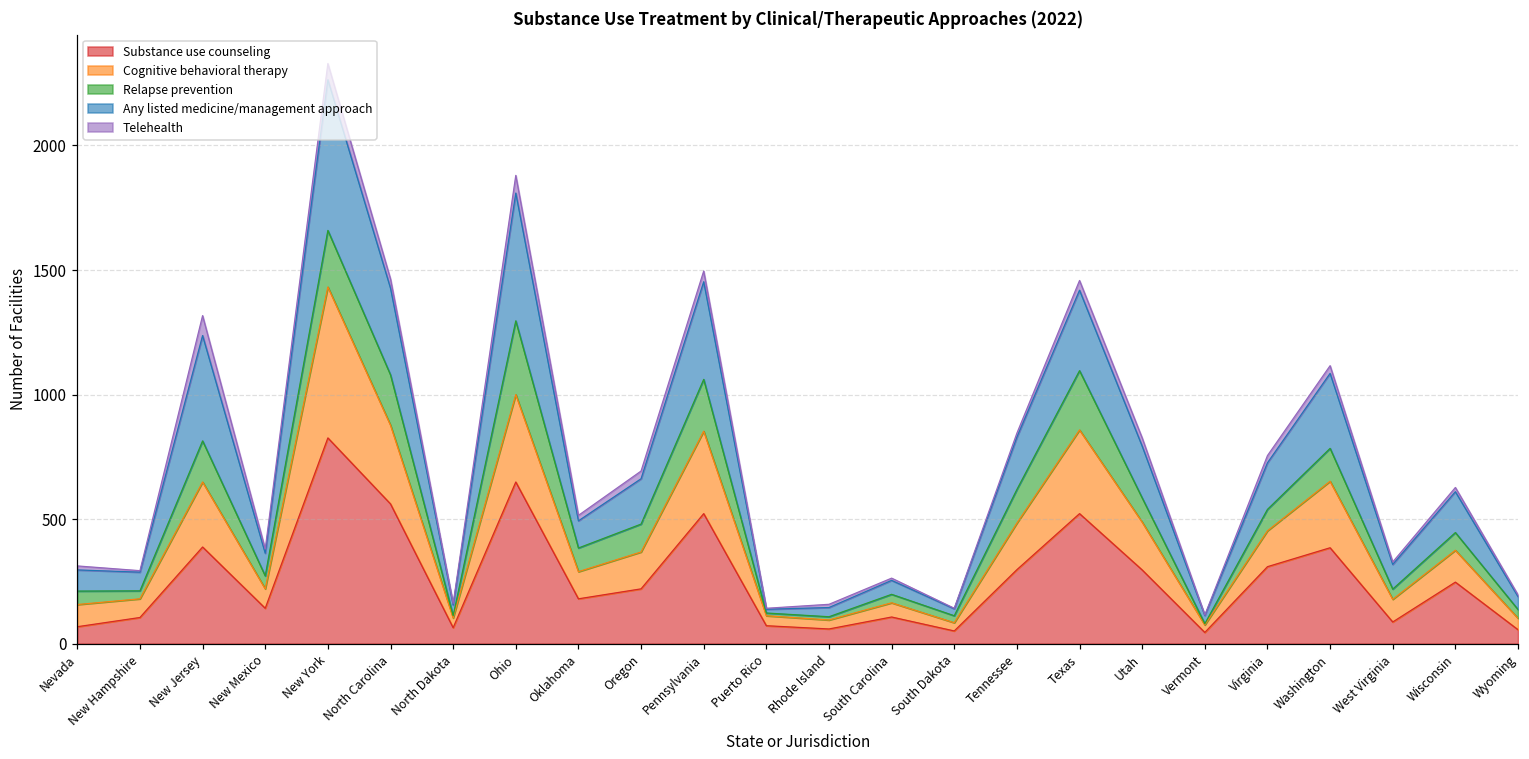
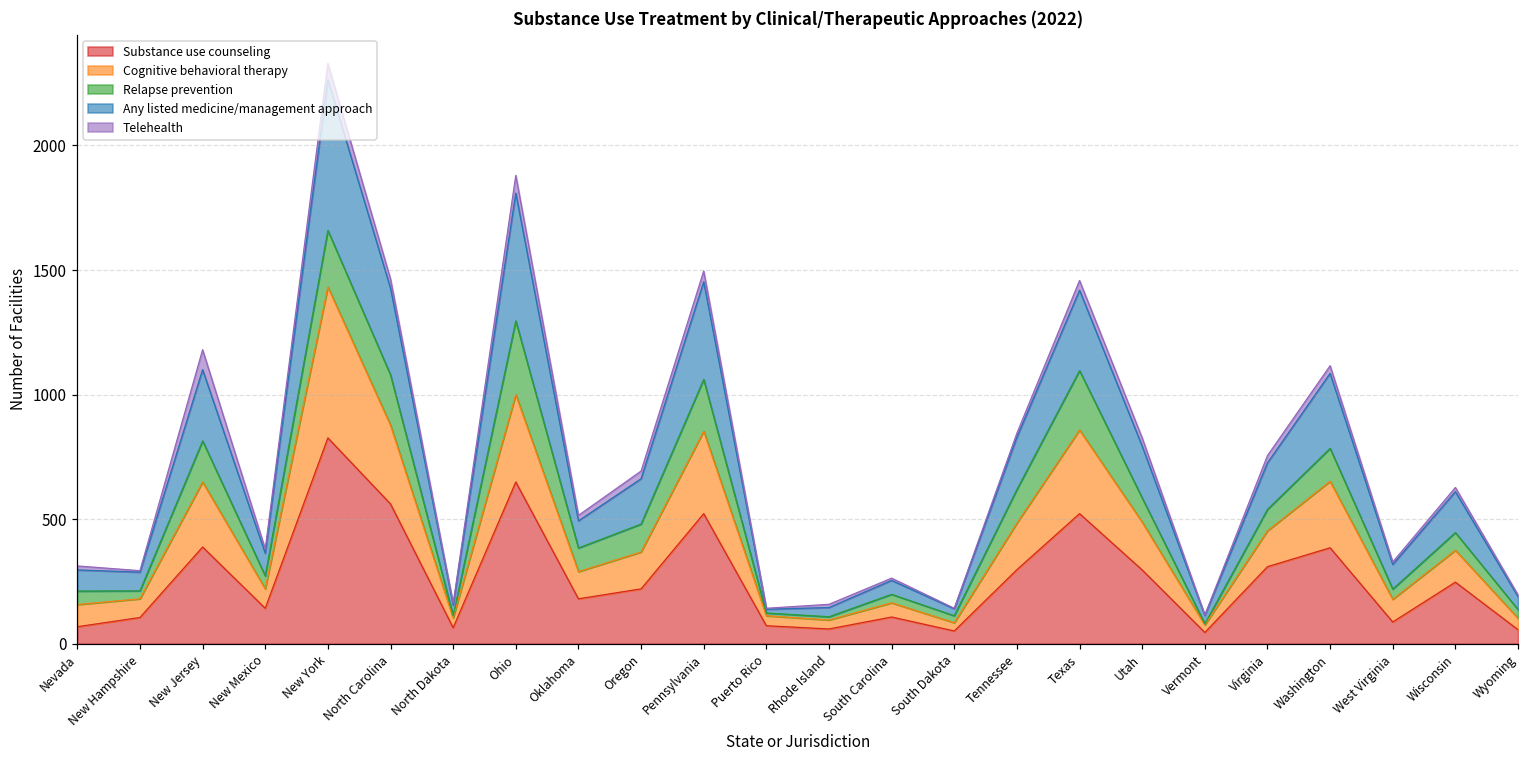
Any listed medicine/management approach, New Jersey: 420 -> 290
